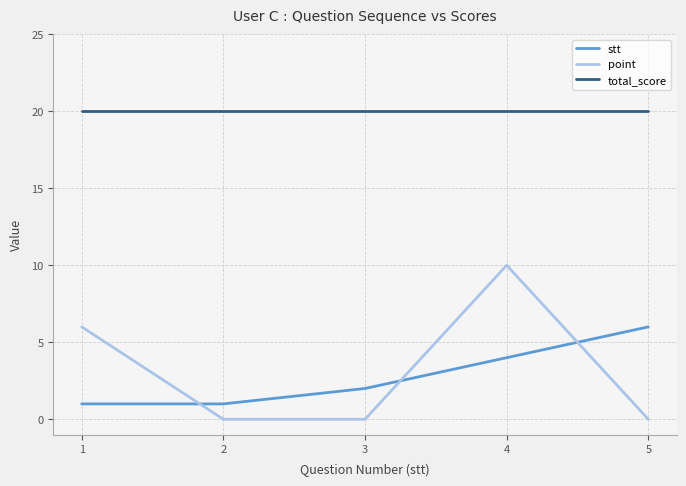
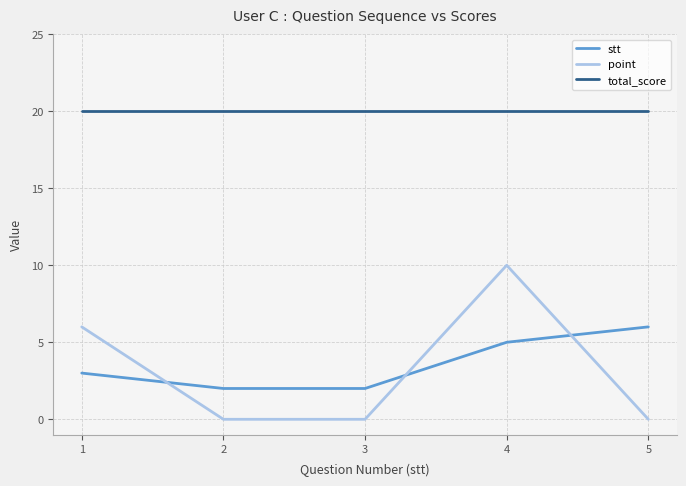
stt, 1: 1 -> 3
stt, 2: 1 -> 2
stt, 4: 4 -> 5
